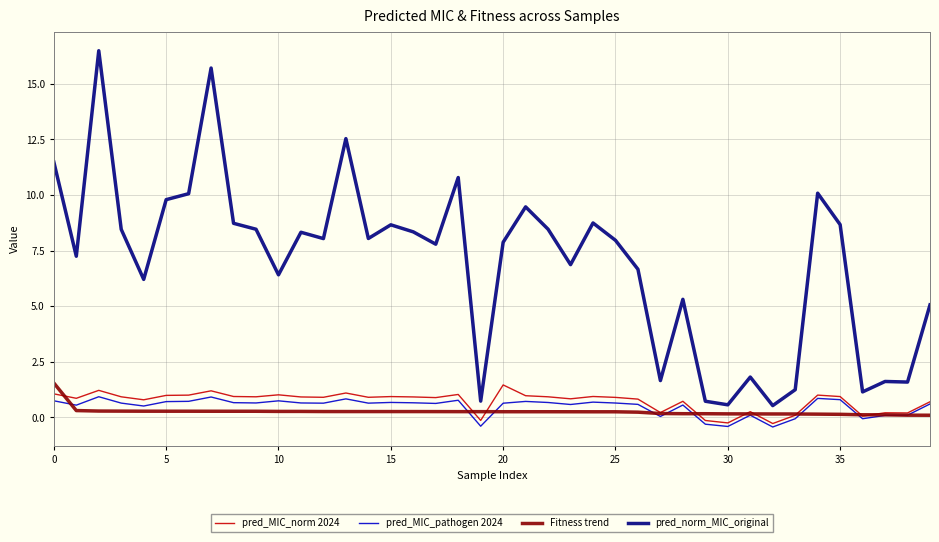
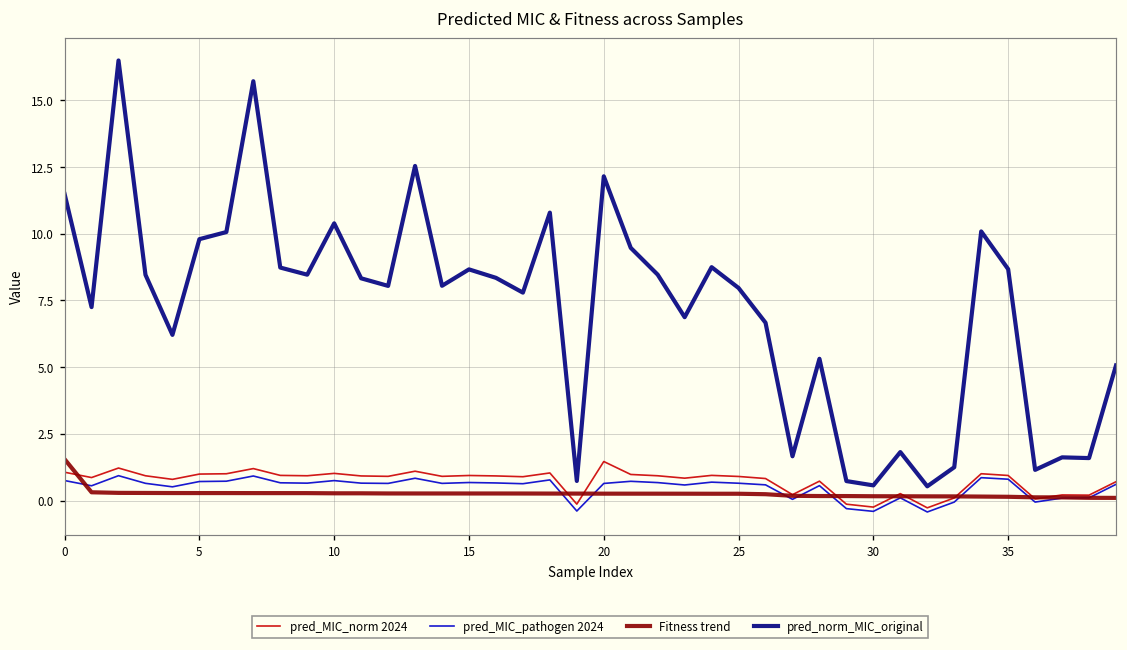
pred_norm_MIC_original, 10: 6.4 -> 10.4
pred_norm_MIC_original, 20: 7.9 -> 12.1
